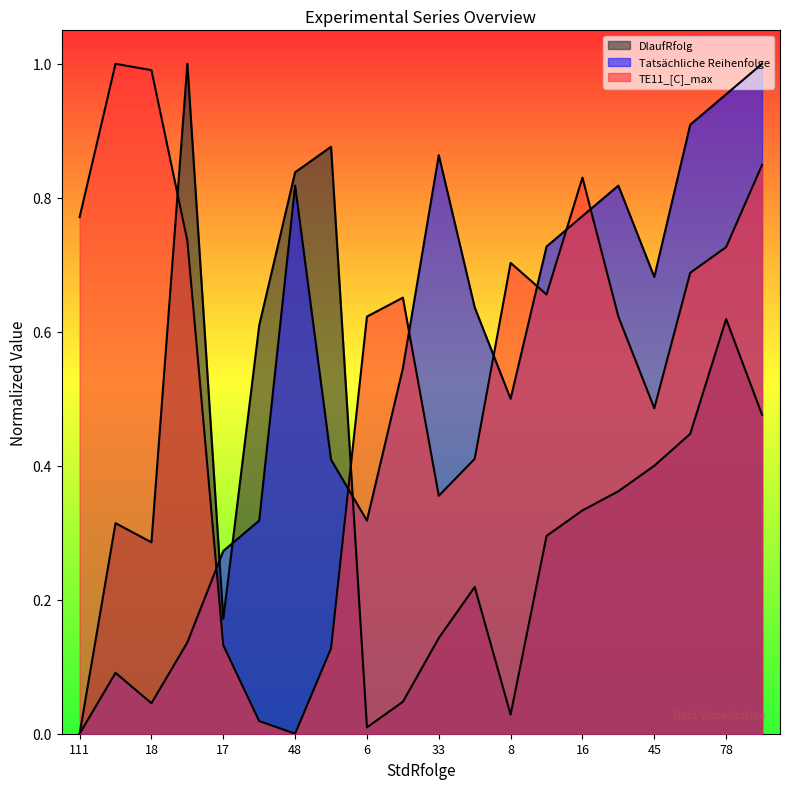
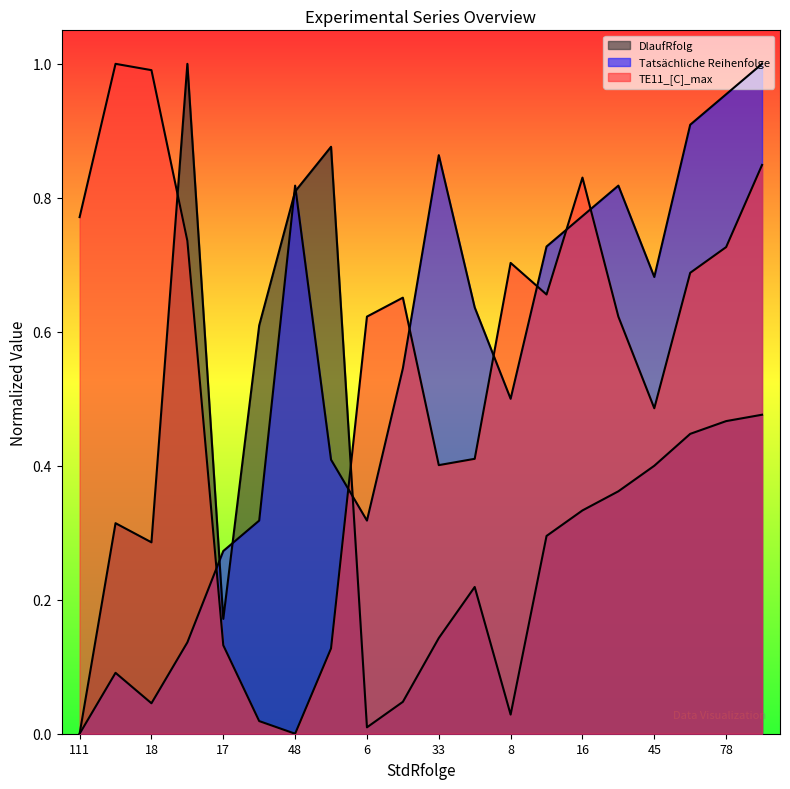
DlaufRfolg, 48: 0.84 -> 0.81
TE11_[C]_max, 33: 0.36 -> 0.40
DlaufRfolg, 78: 0.62 -> 0.47
